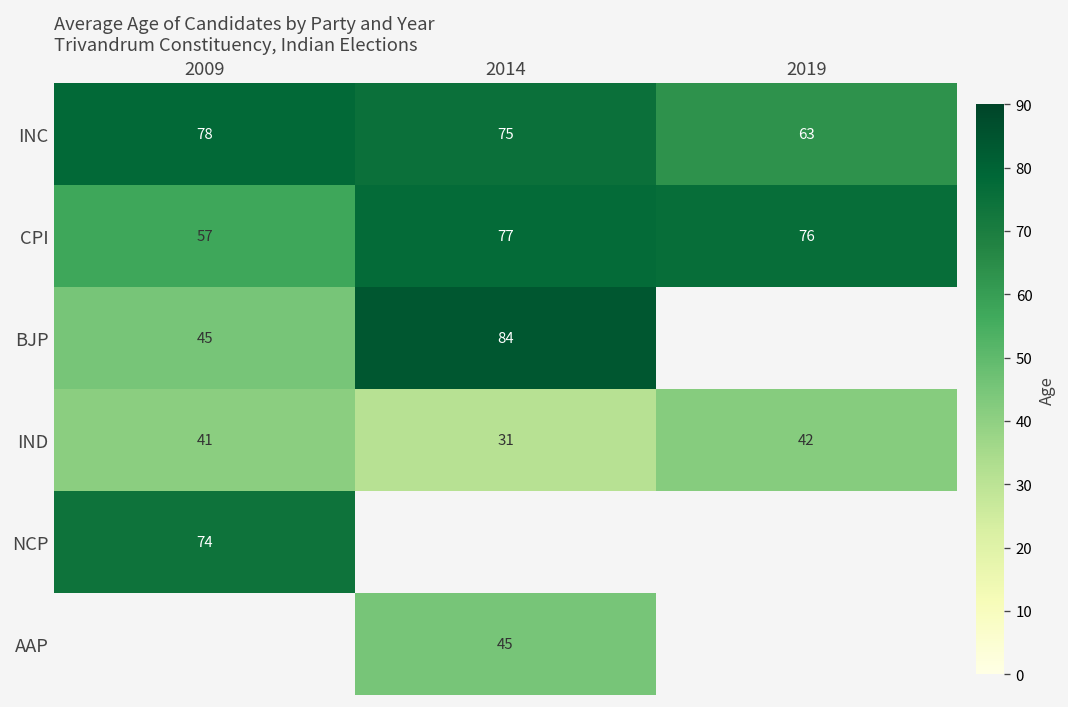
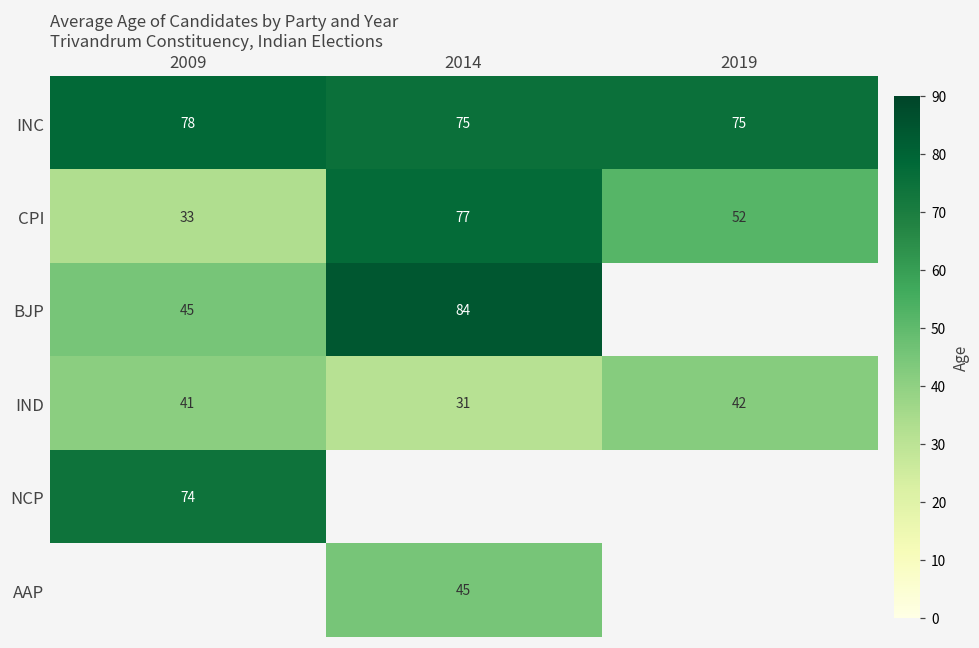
INC, 2019: 63 -> 75
CPI, 2009: 57 -> 33
CPI, 2019: 76 -> 52
